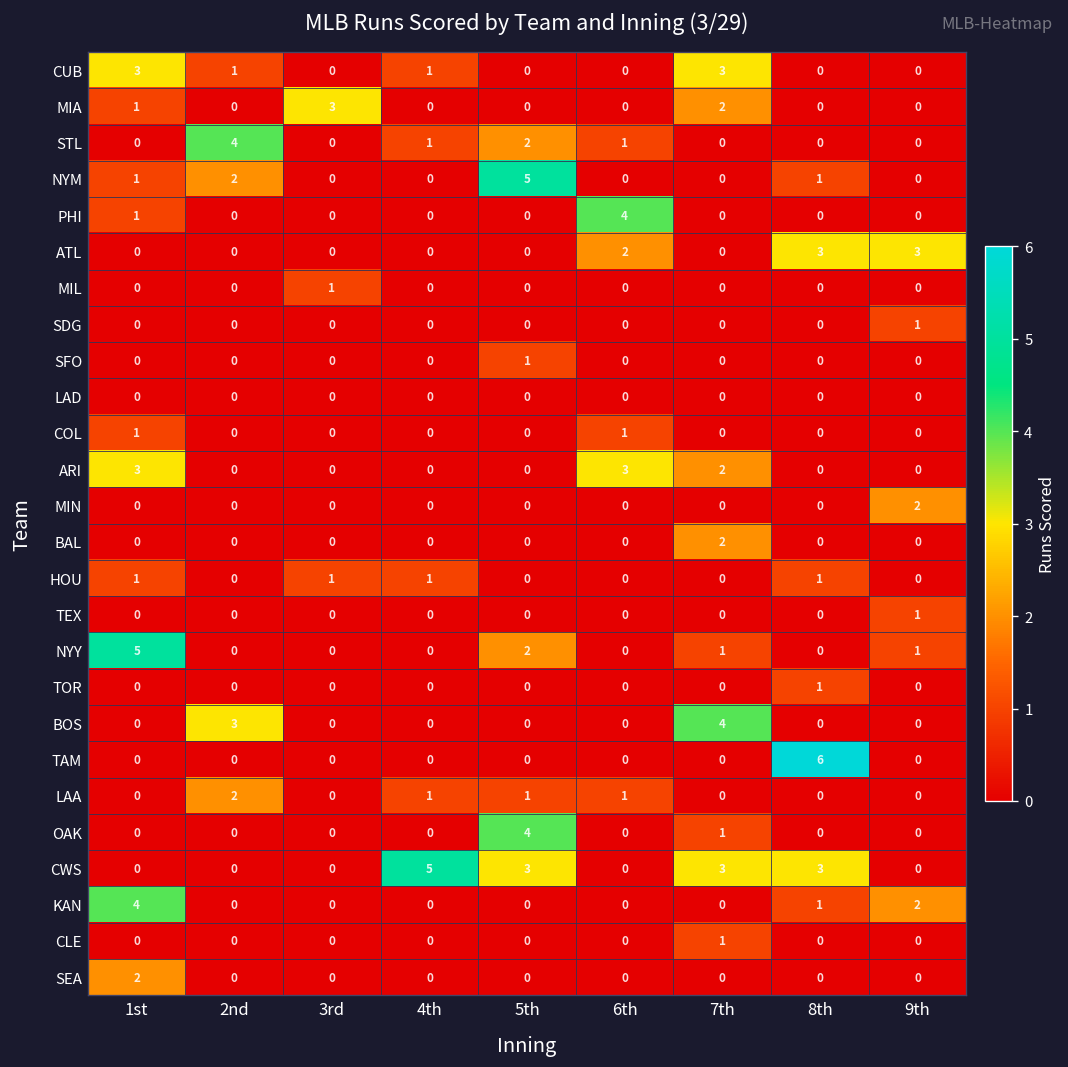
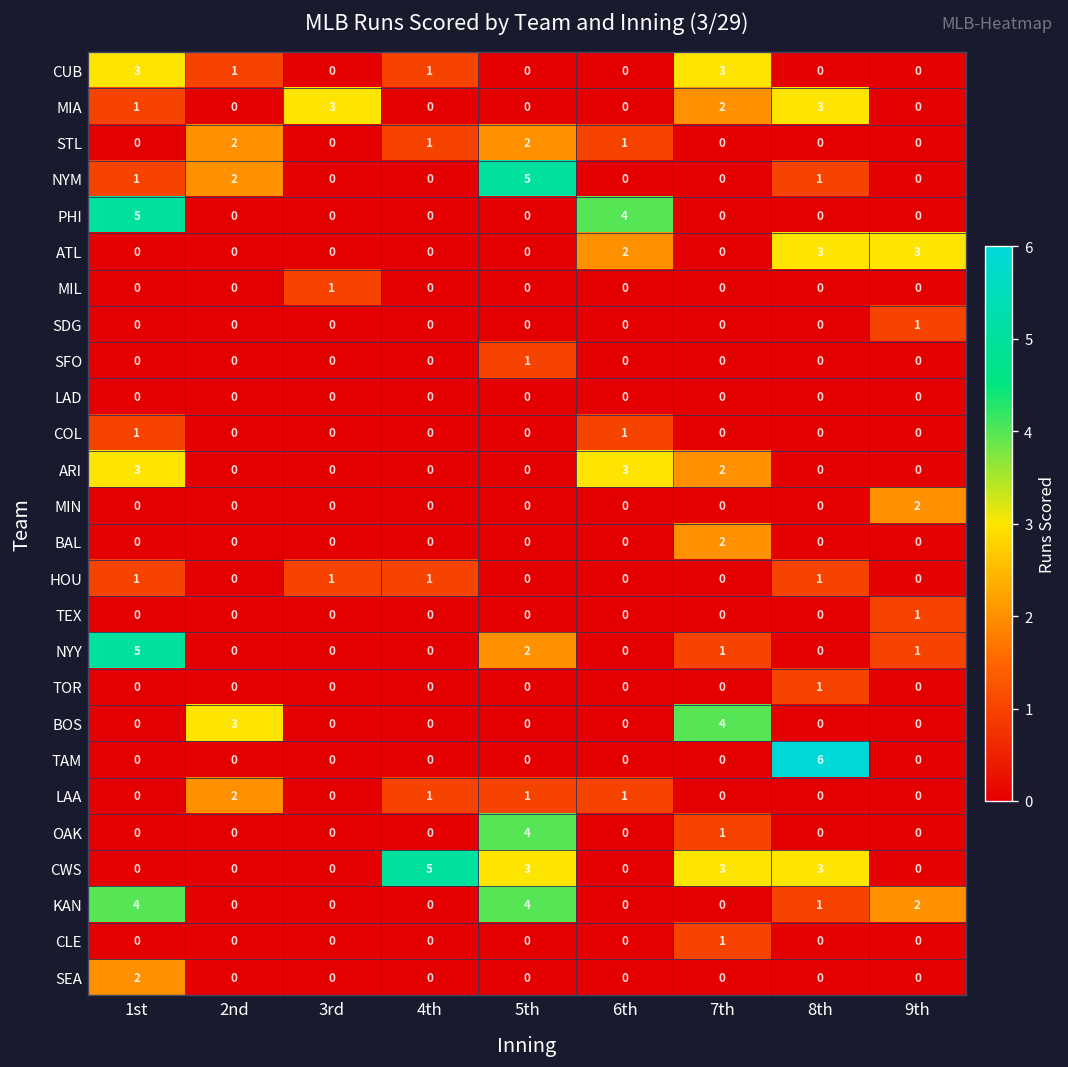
MIA, 8th: 0 -> 3
STL, 2nd: 4 -> 2
PHI, 1st: 1 -> 5
KAN, 5th: 0 -> 4
